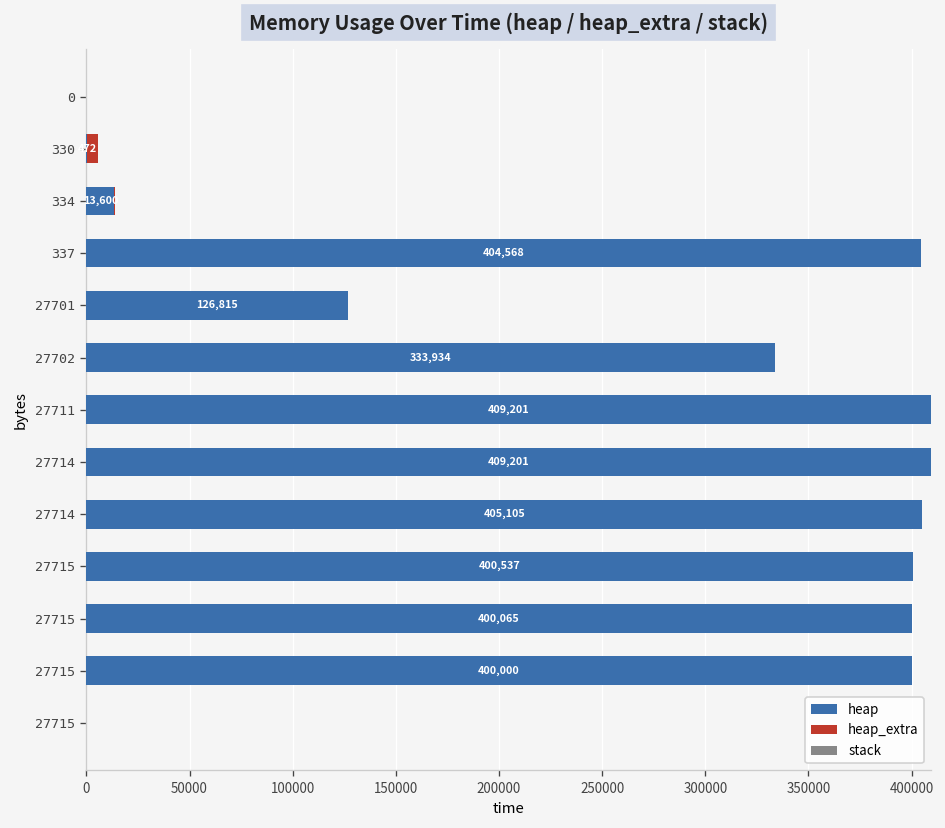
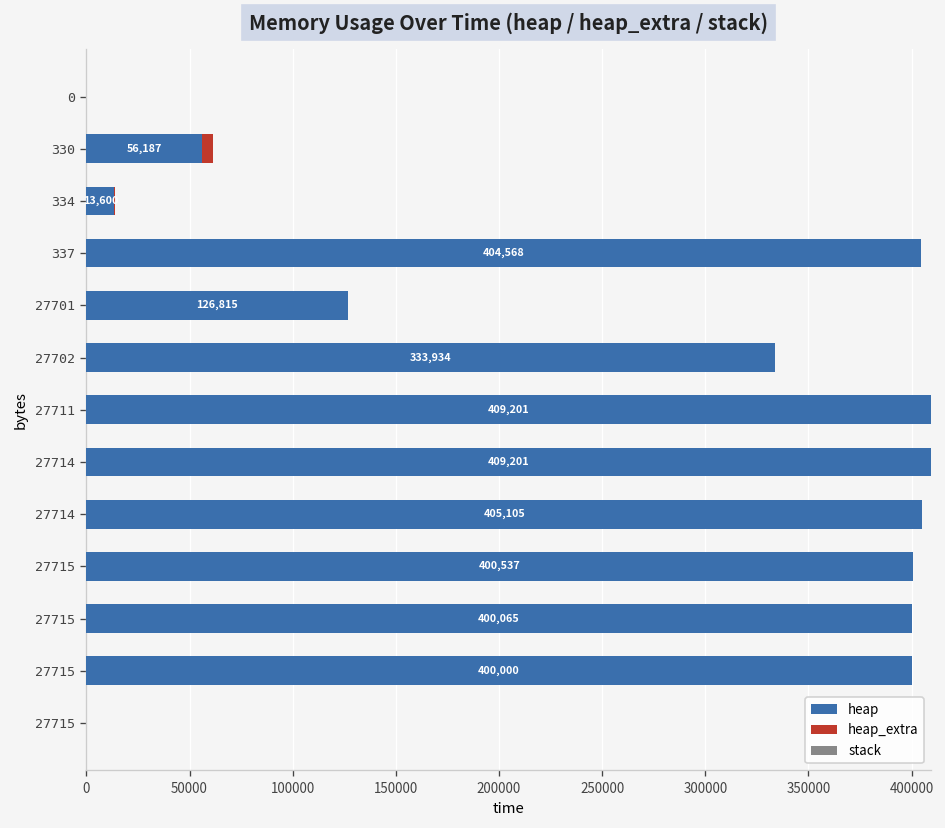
heap, 330: 472 -> 56,187
